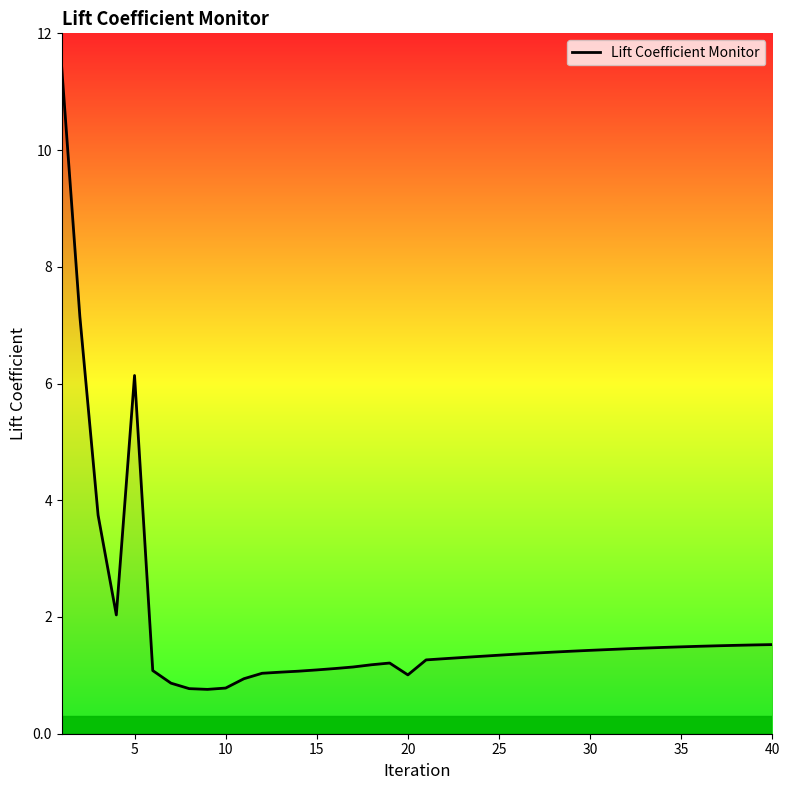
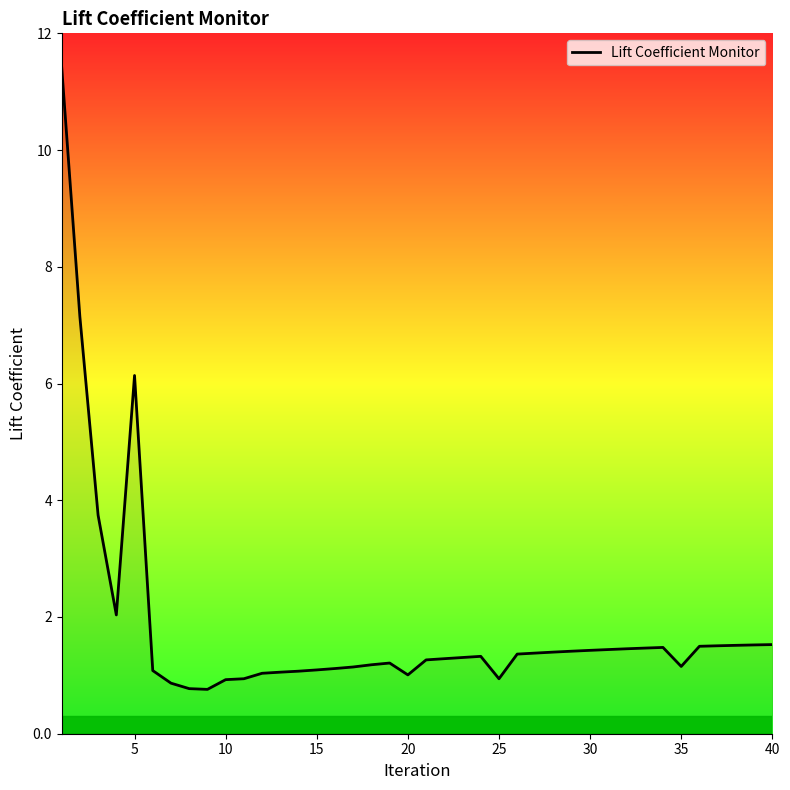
10: 0.8 -> 0.9
25: 1.3 -> 0.9
35: 1.5 -> 1.2
